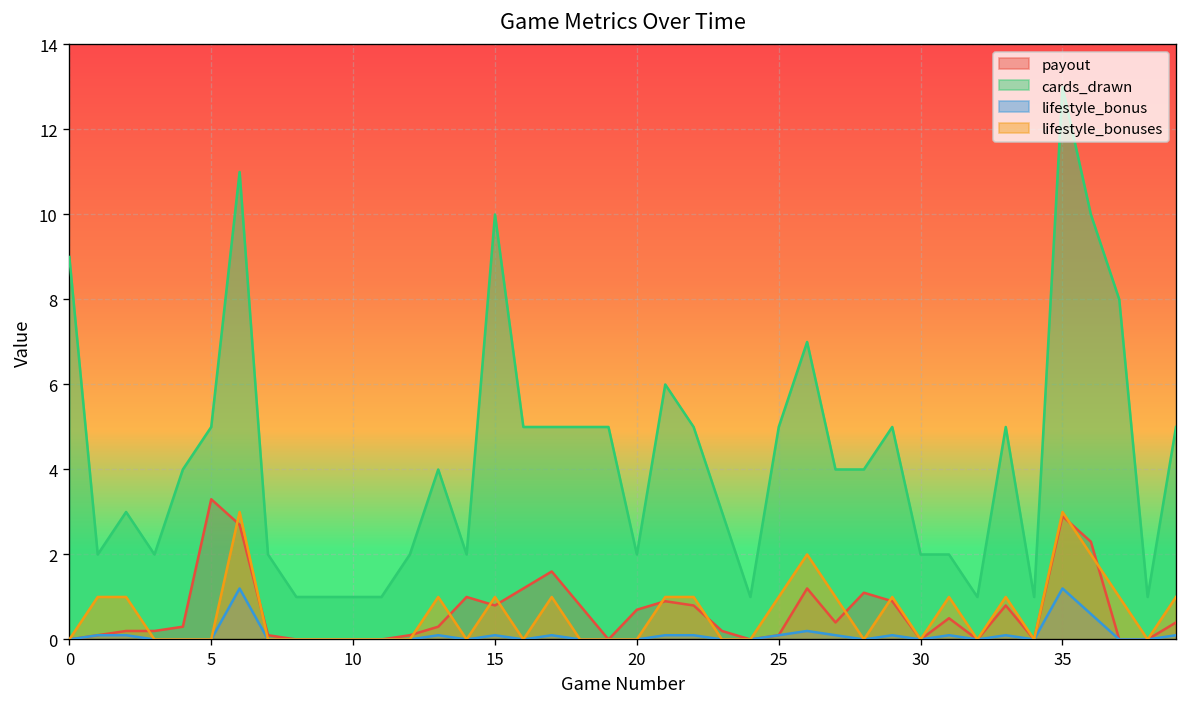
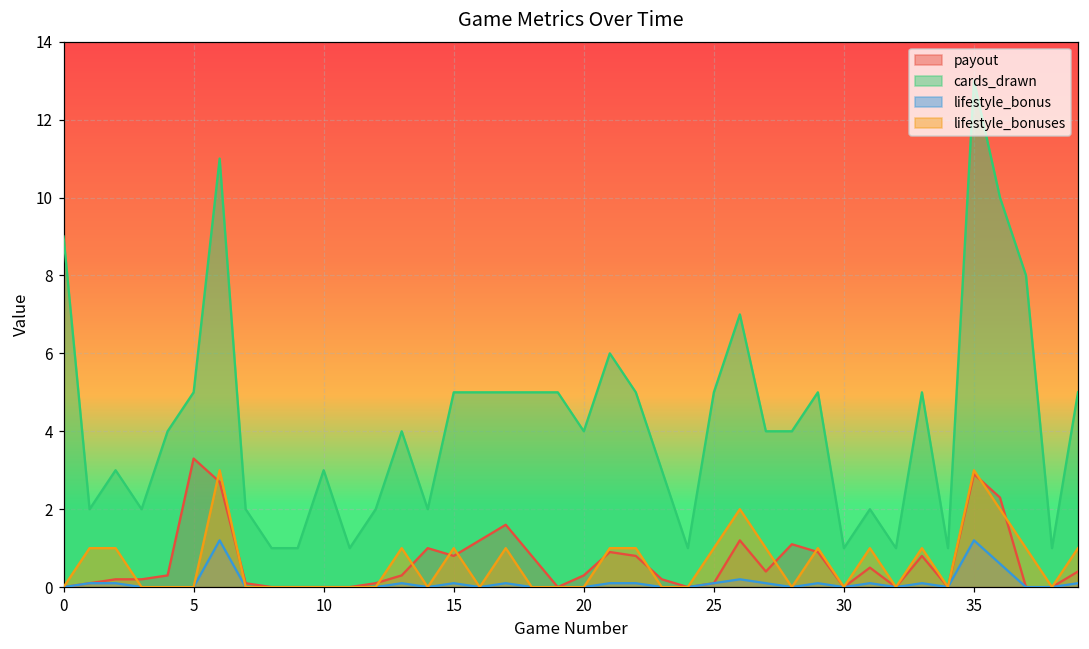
cards_drawn, 10: 1 -> 3
cards_drawn, 15: 10 -> 5
payout, 20: 0.7 -> 0.3
cards_drawn, 20: 2 -> 4
cards_drawn, 30: 2 -> 1
